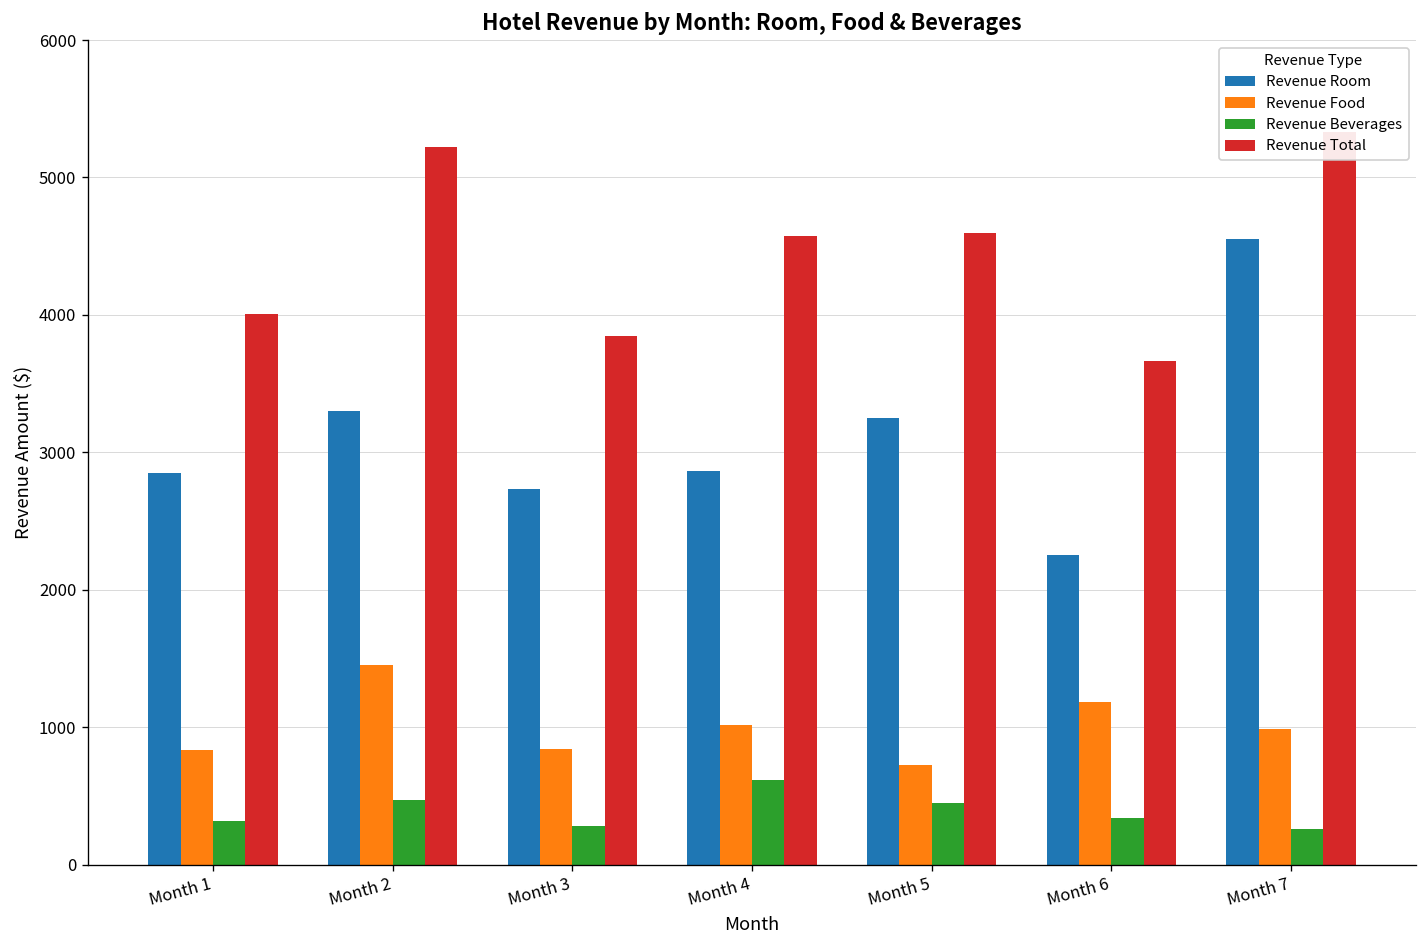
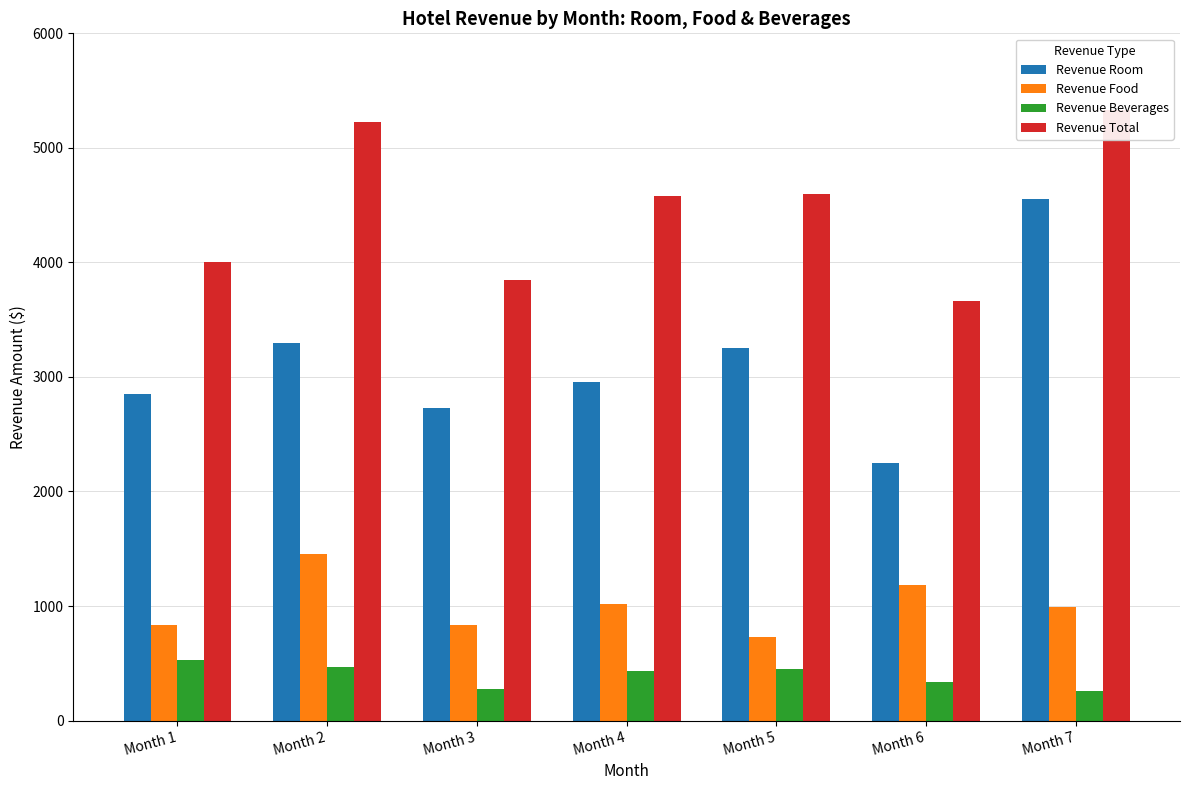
Revenue Beverages, Month 1: 320 -> 530
Revenue Room, Month 4: 2860 -> 2960
Revenue Beverages, Month 4: 610 -> 430
